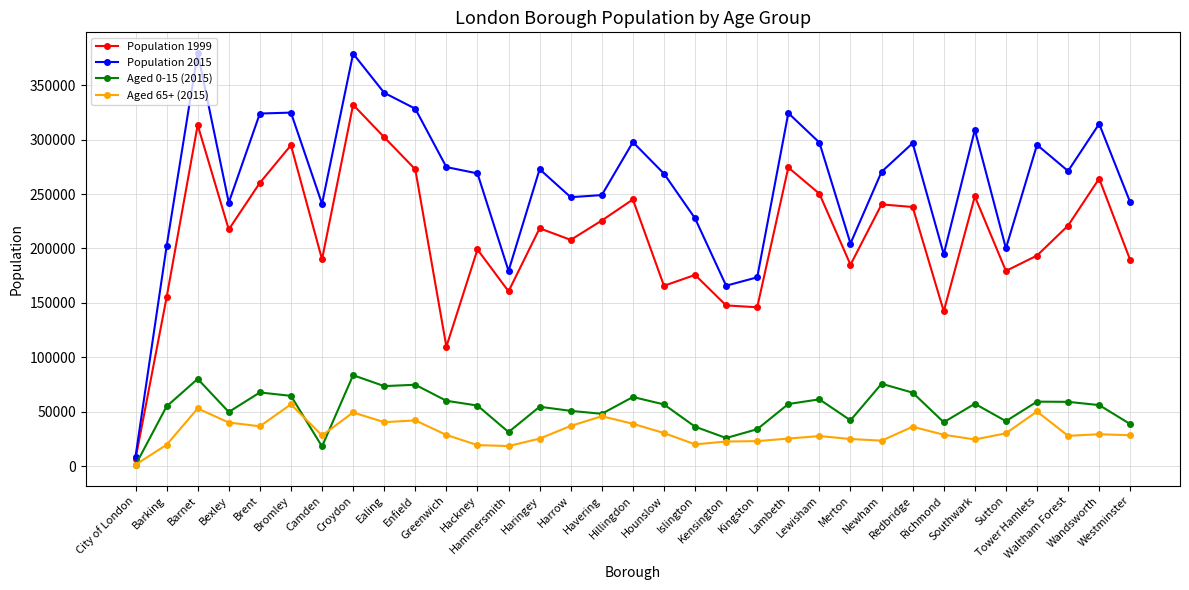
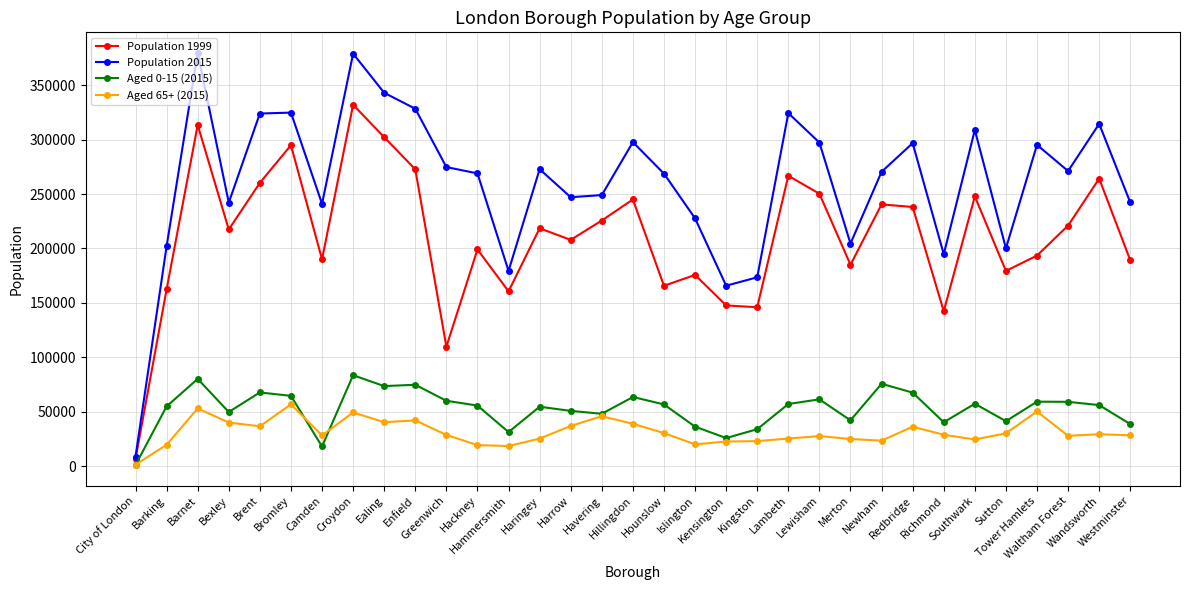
Population 1999, Barking: 155000 -> 162000
Population 1999, Lambeth: 274000 -> 267000
